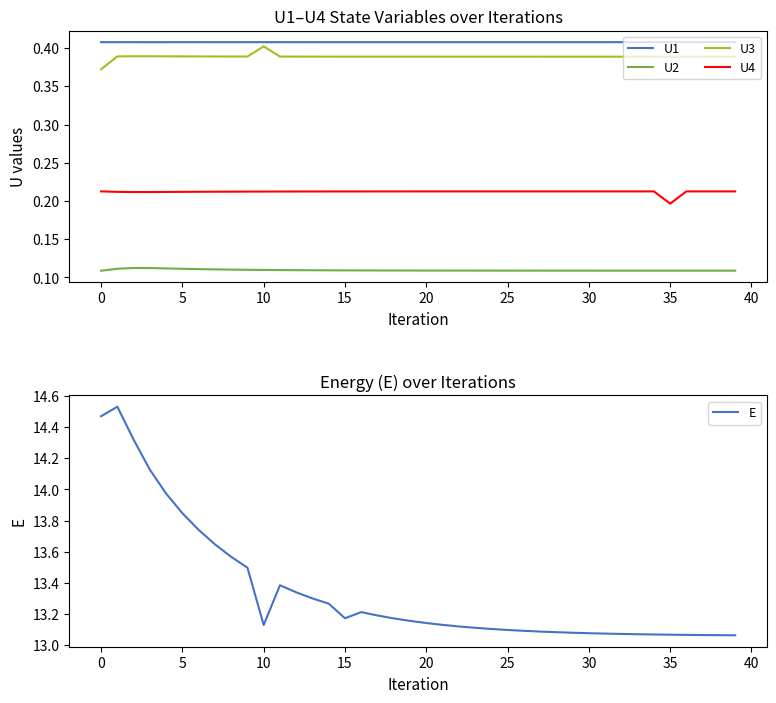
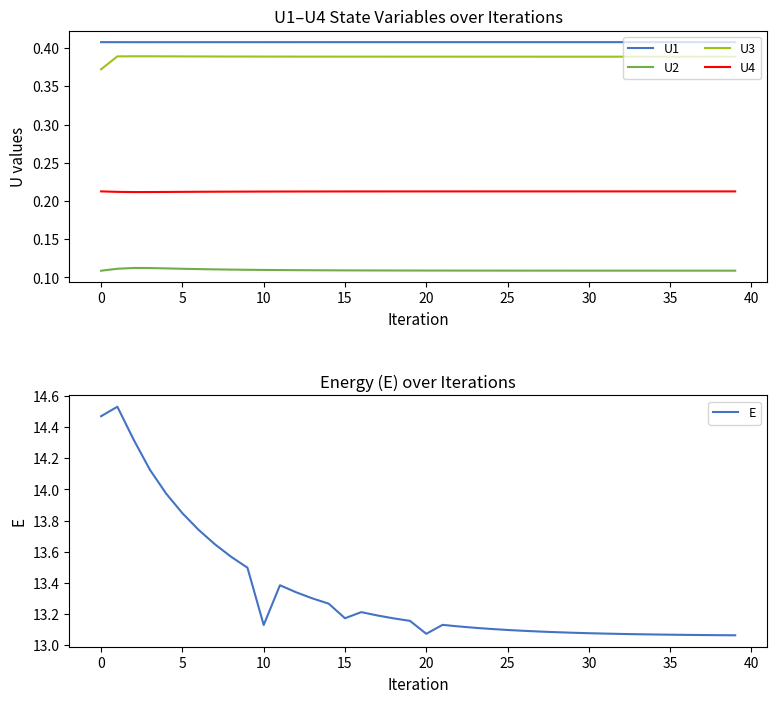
U1–U4 State Variables over Iterations, U3, 10: 0.40 -> 0.39
U1–U4 State Variables over Iterations, U4, 35: 0.20 -> 0.21
Energy (E) over Iterations, 20: 13.14 -> 13.07
